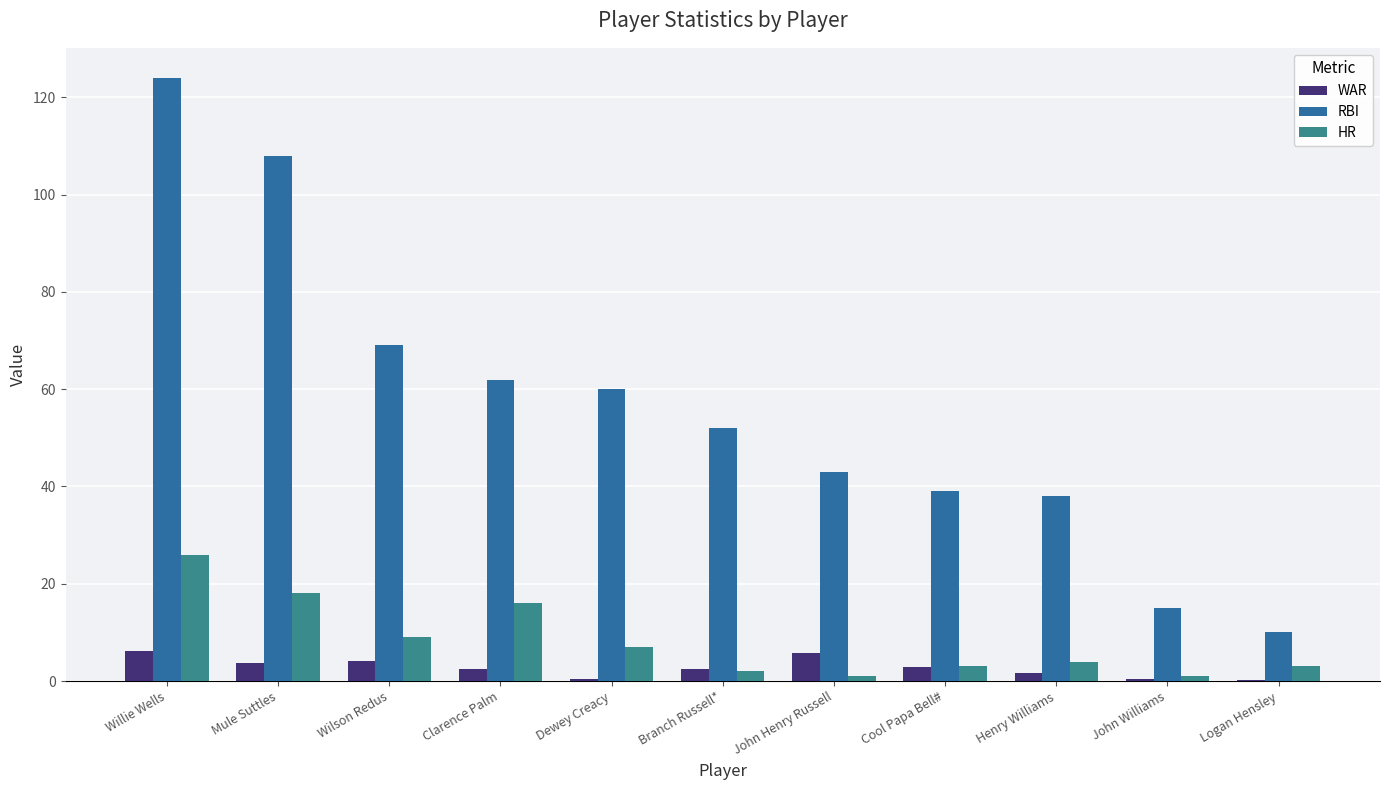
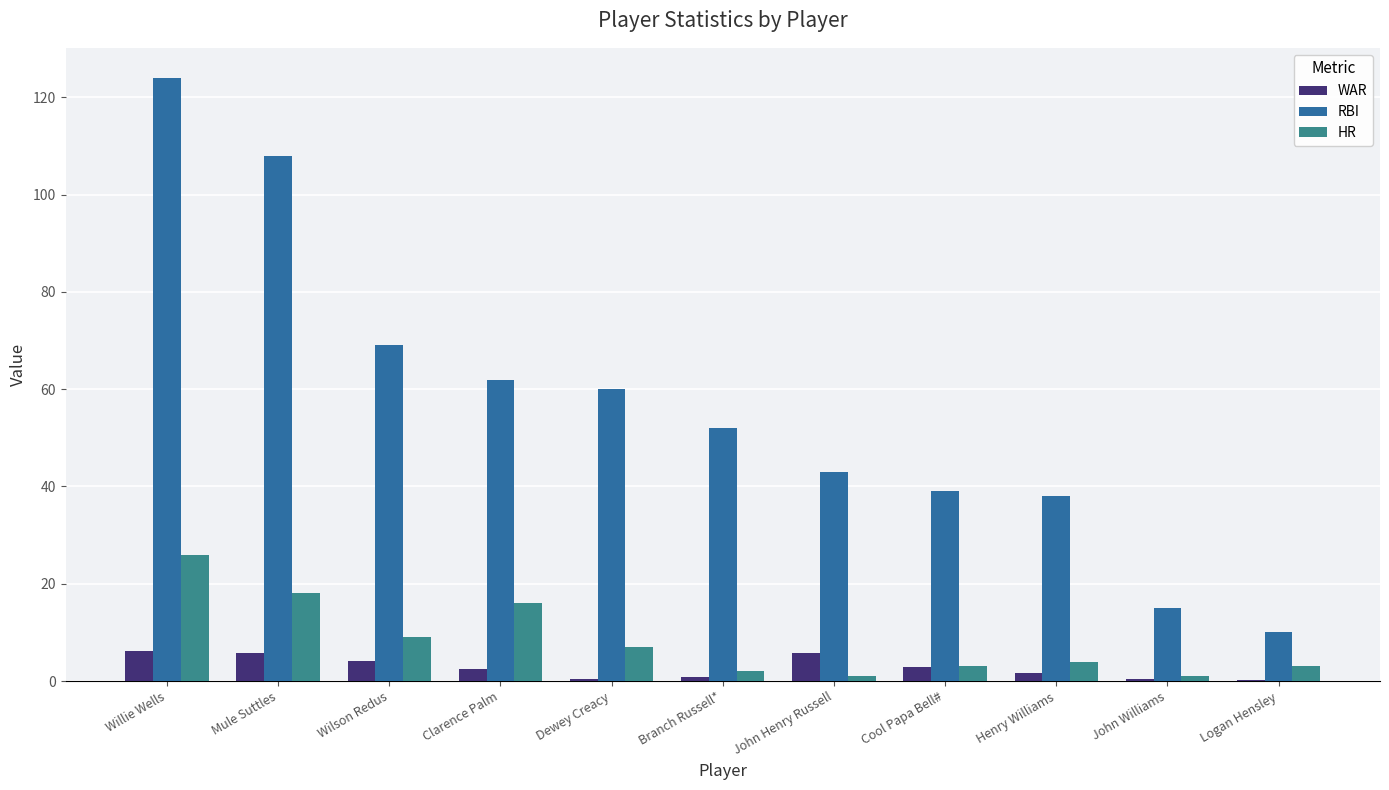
WAR, Mule Suttles: 4 -> 6
WAR, Branch Russell*: 3 -> 1
